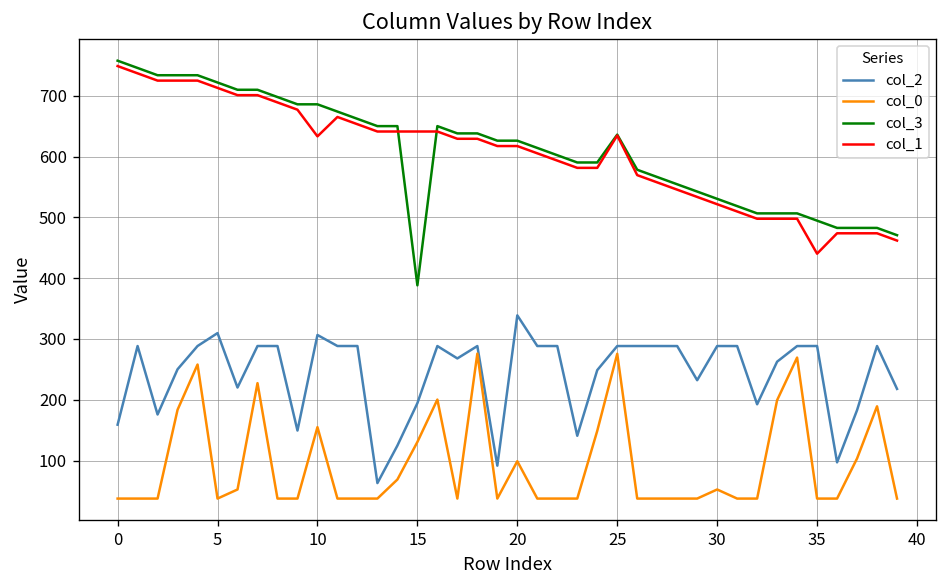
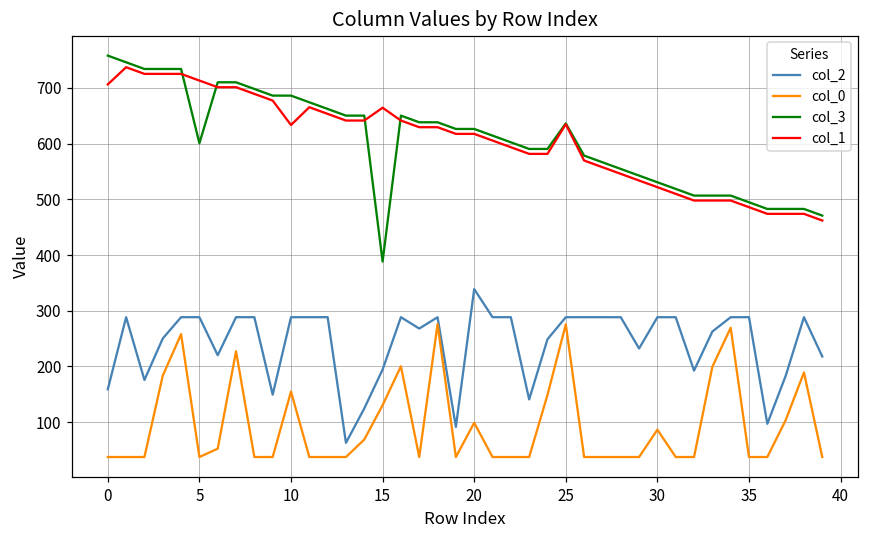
col_1, 0: 750 -> 710
col_2, 5: 310 -> 290
col_3, 5: 720 -> 600
col_2, 10: 310 -> 290
col_1, 15: 640 -> 660
col_0, 30: 50 -> 90
col_1, 35: 440 -> 490
